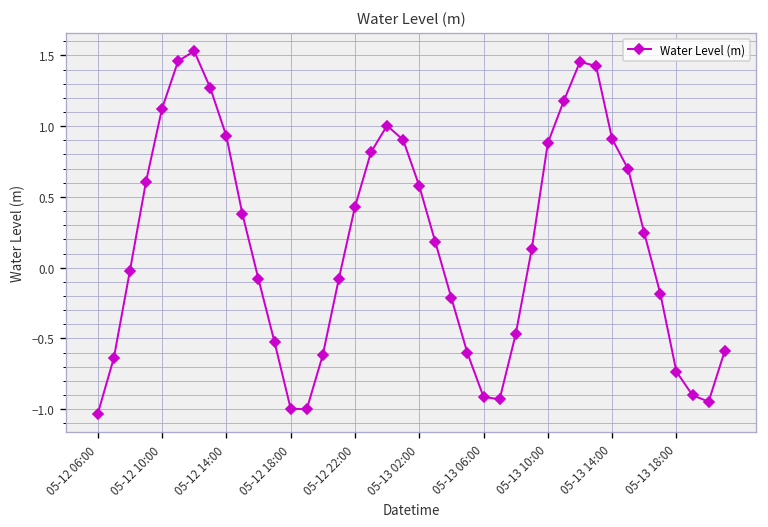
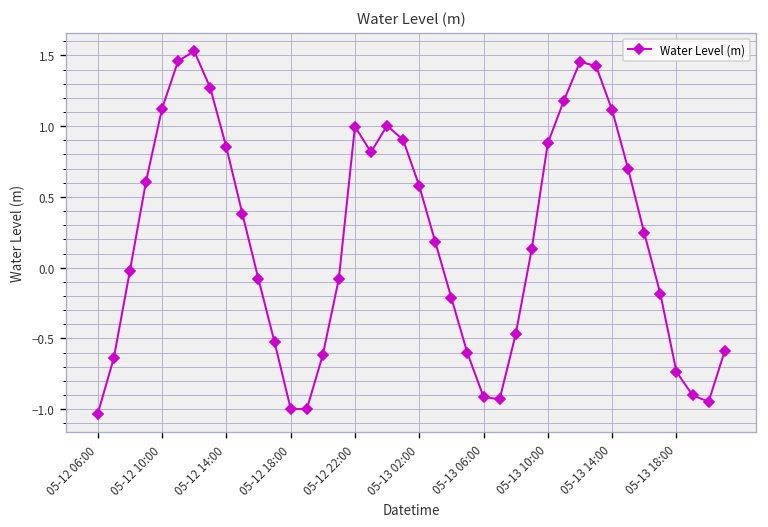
05-12 14:00: 0.93 -> 0.85
05-12 22:00: 0.43 -> 1.00
05-13 14:00: 0.91 -> 1.11
